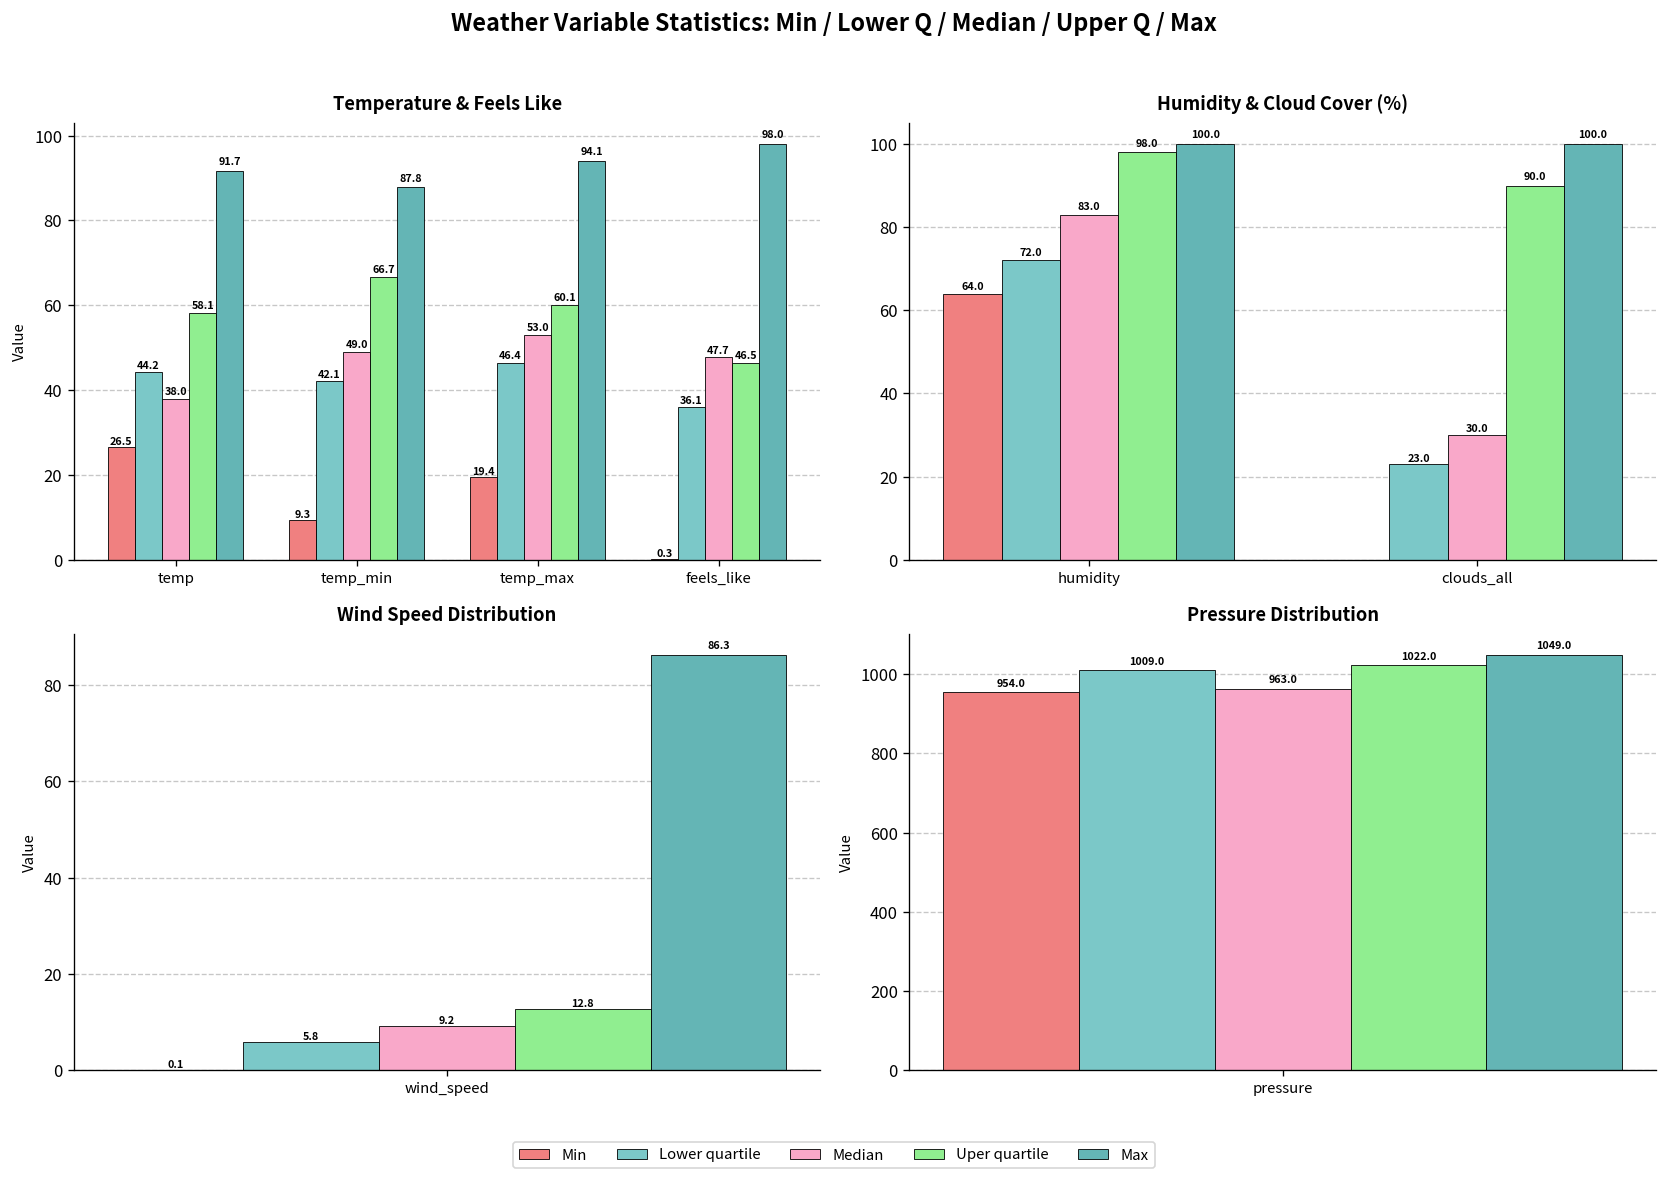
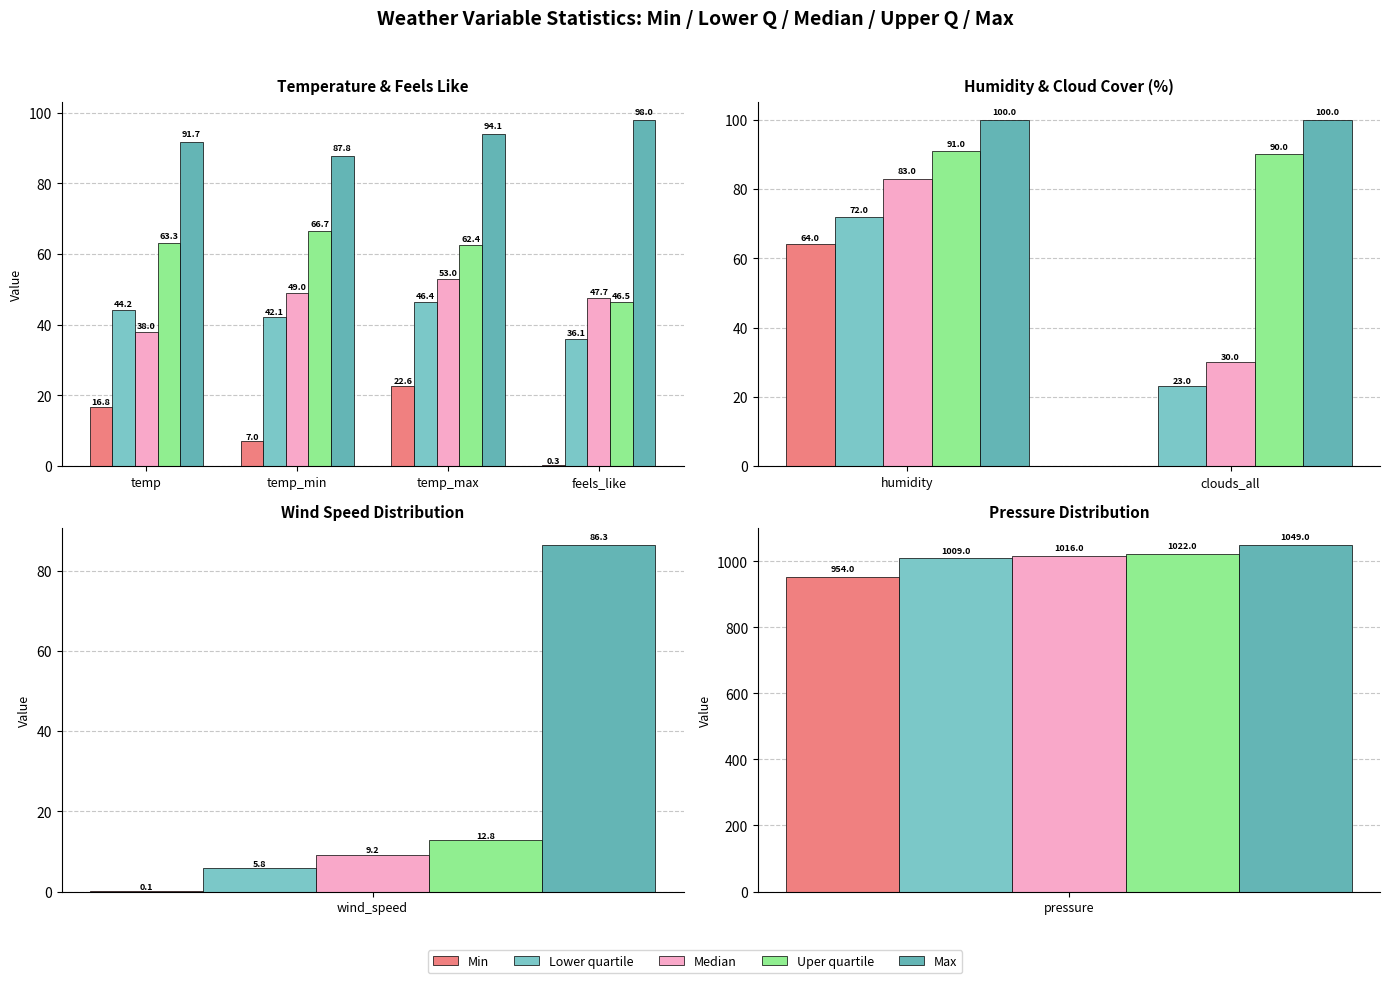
Temperature & Feels Like, Min, temp: 26.5 -> 16.8
Temperature & Feels Like, Uper quartile, temp: 58.1 -> 63.3
Temperature & Feels Like, Min, temp_min: 9.3 -> 7.0
Temperature & Feels Like, Min, temp_max: 19.4 -> 22.6
Temperature & Feels Like, Uper quartile, temp_max: 60.1 -> 62.4
Humidity & Cloud Cover (%), Uper quartile, humidity: 98.0 -> 91.0
Pressure Distribution, pressure: 963.0 -> 1016.0
